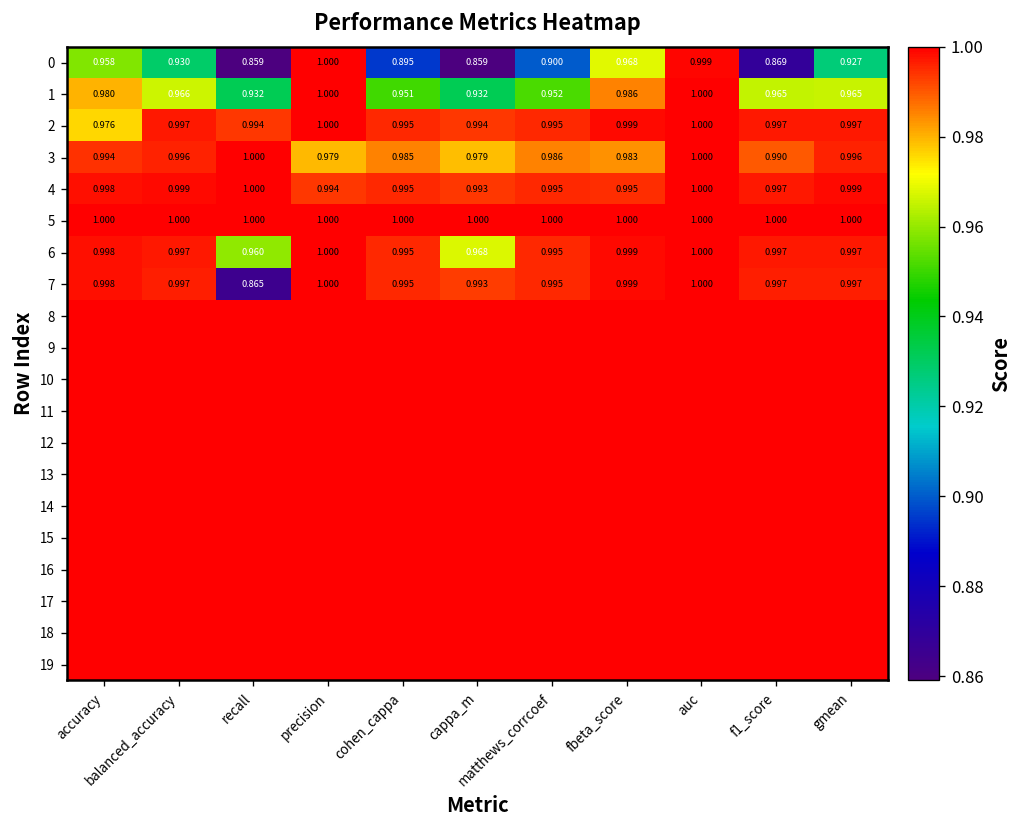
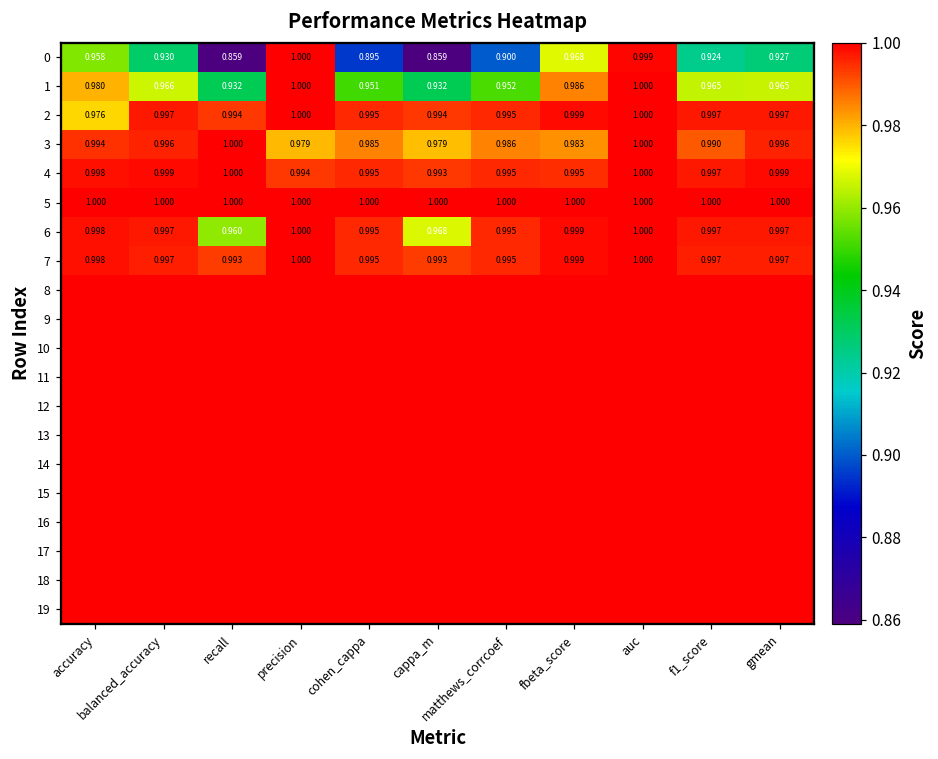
0, f1_score: 0.869 -> 0.924
7, recall: 0.865 -> 0.993
